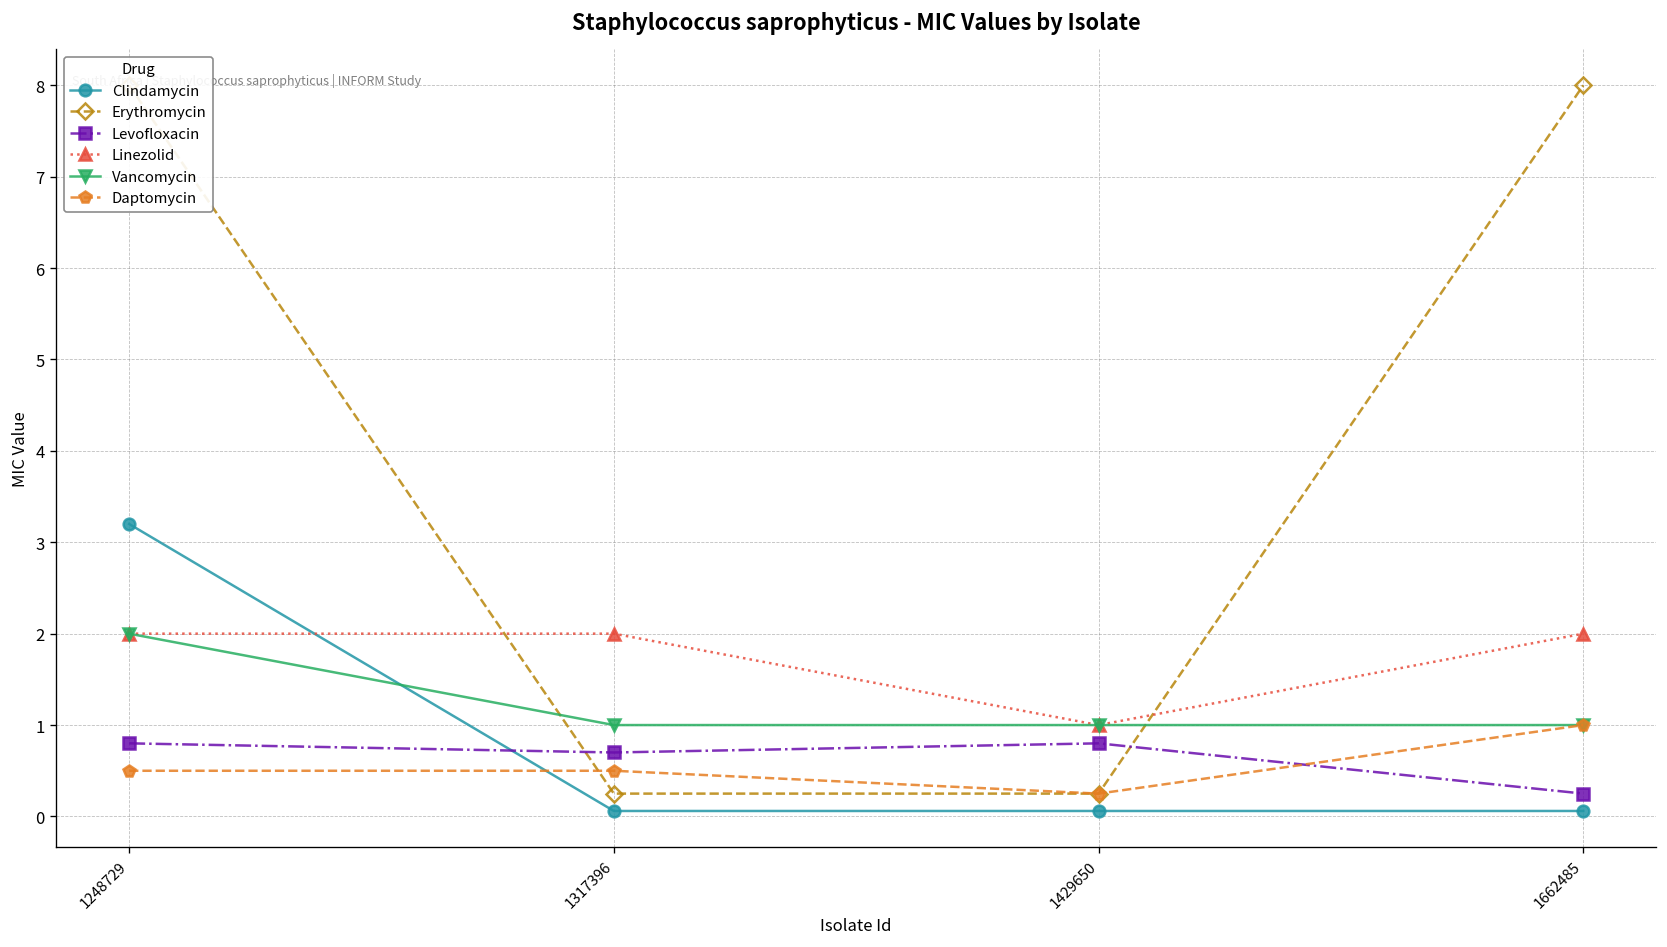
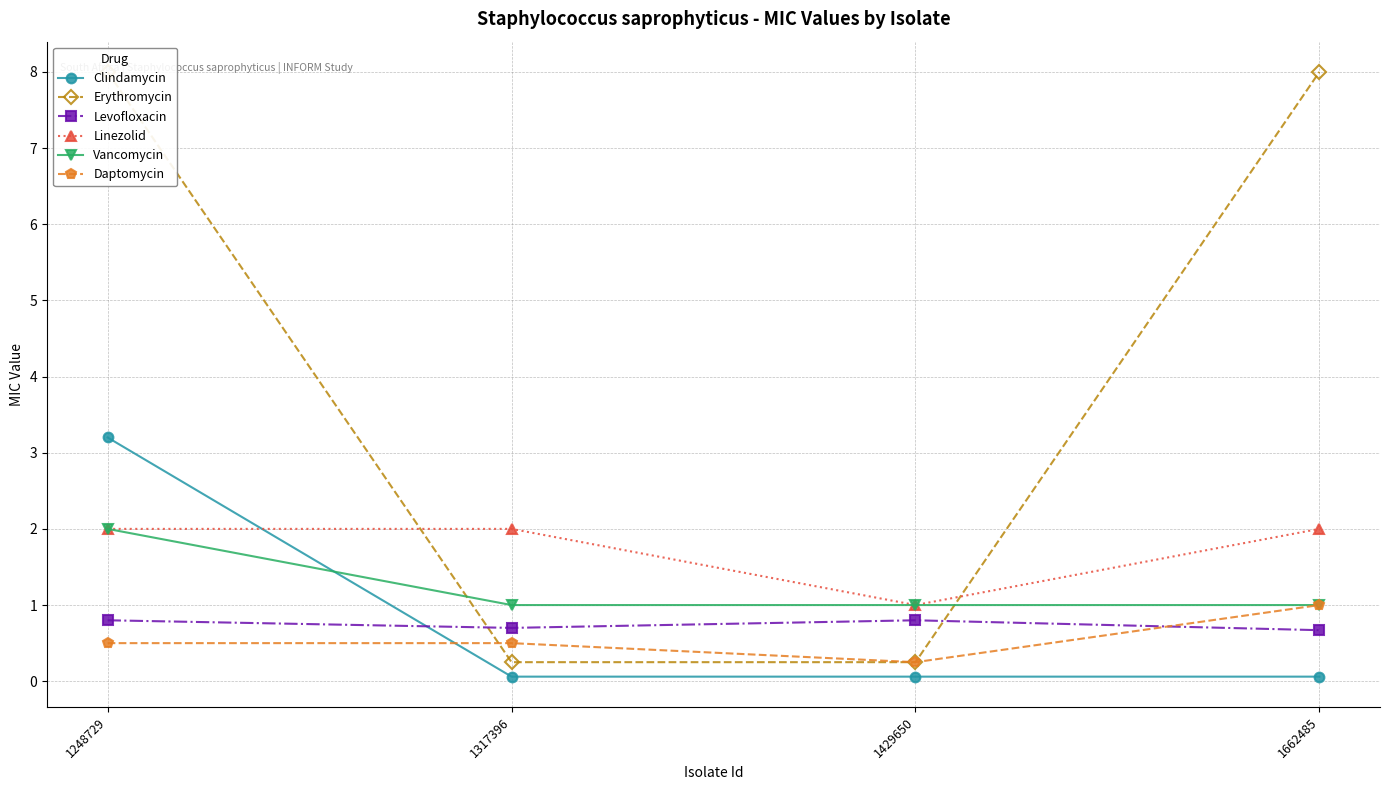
Levofloxacin, 1662485: 0.3 -> 0.7
